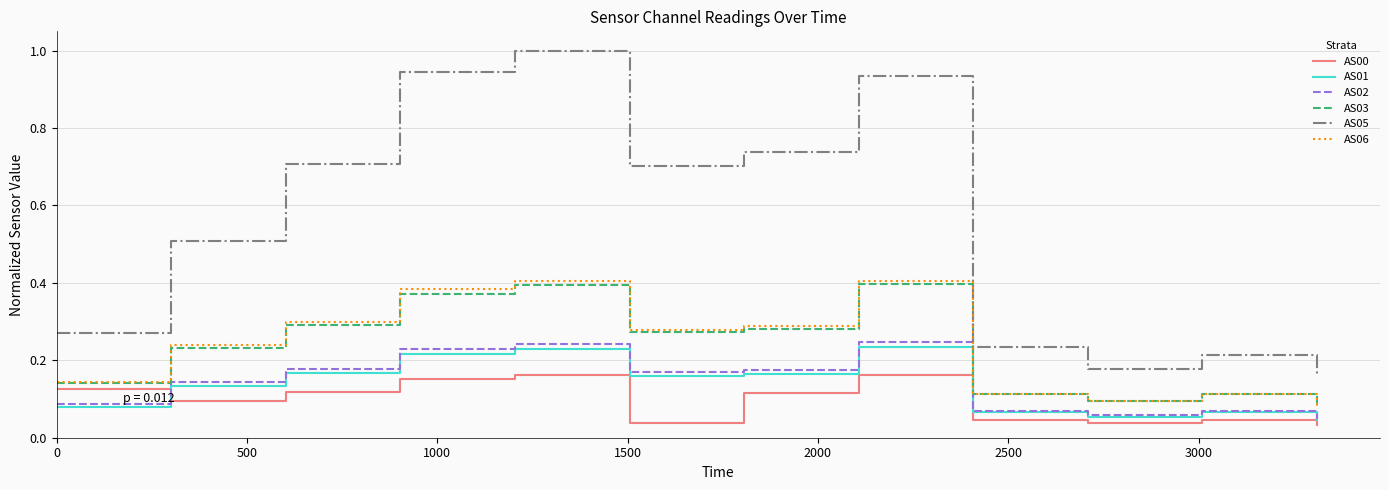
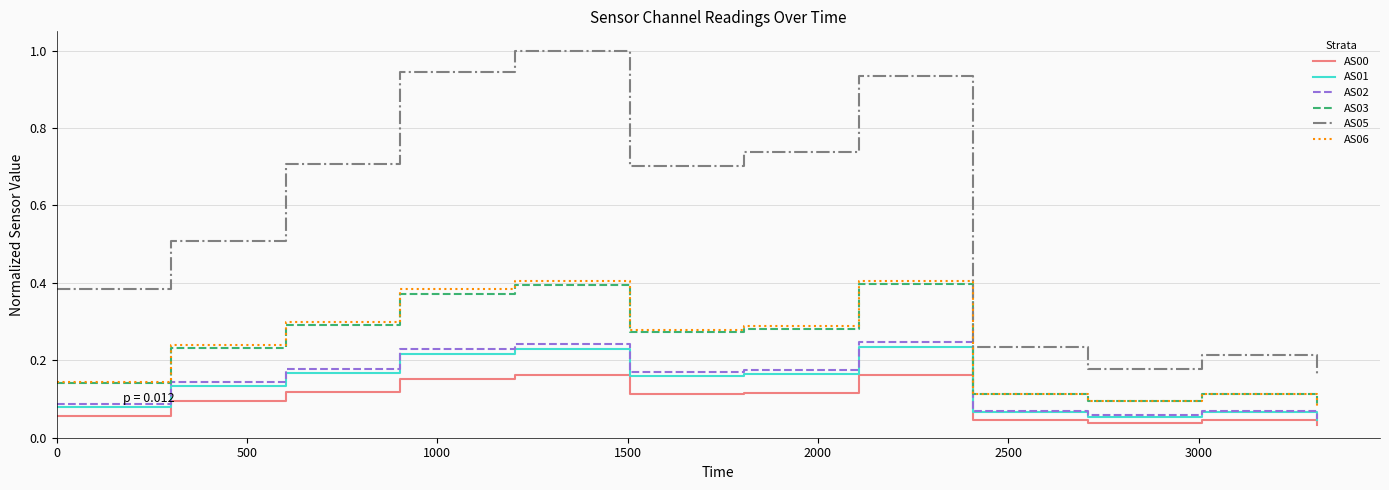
AS00, 0: 0.13 -> 0.06
AS05, 0: 0.27 -> 0.38
AS00, 1500: 0.04 -> 0.11
